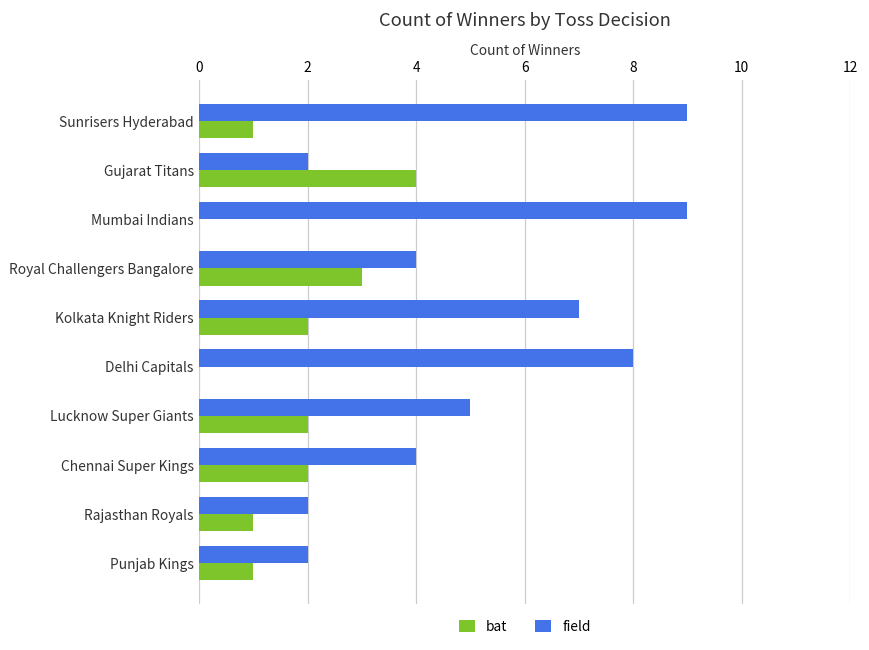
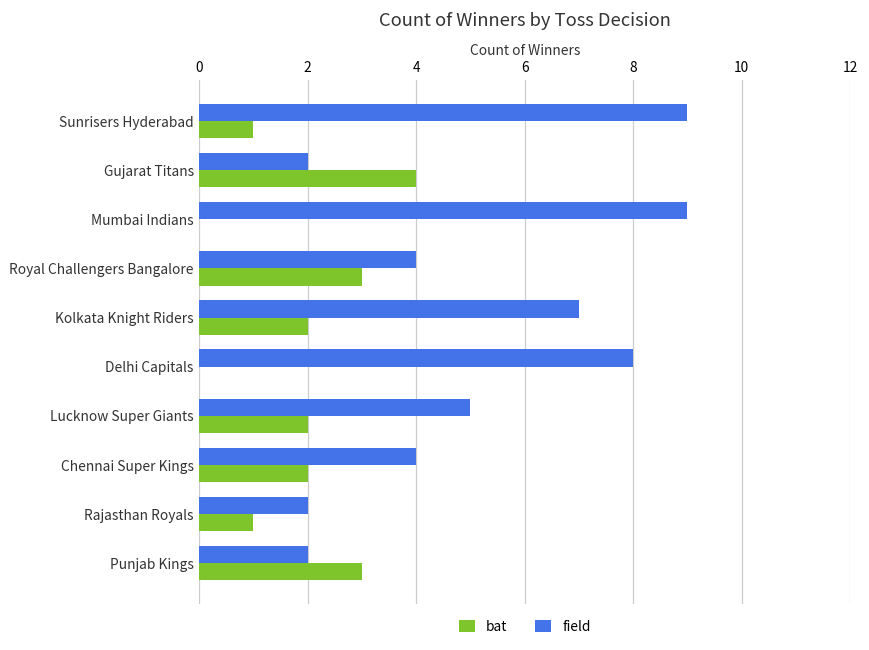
bat, Punjab Kings: 1 -> 3
